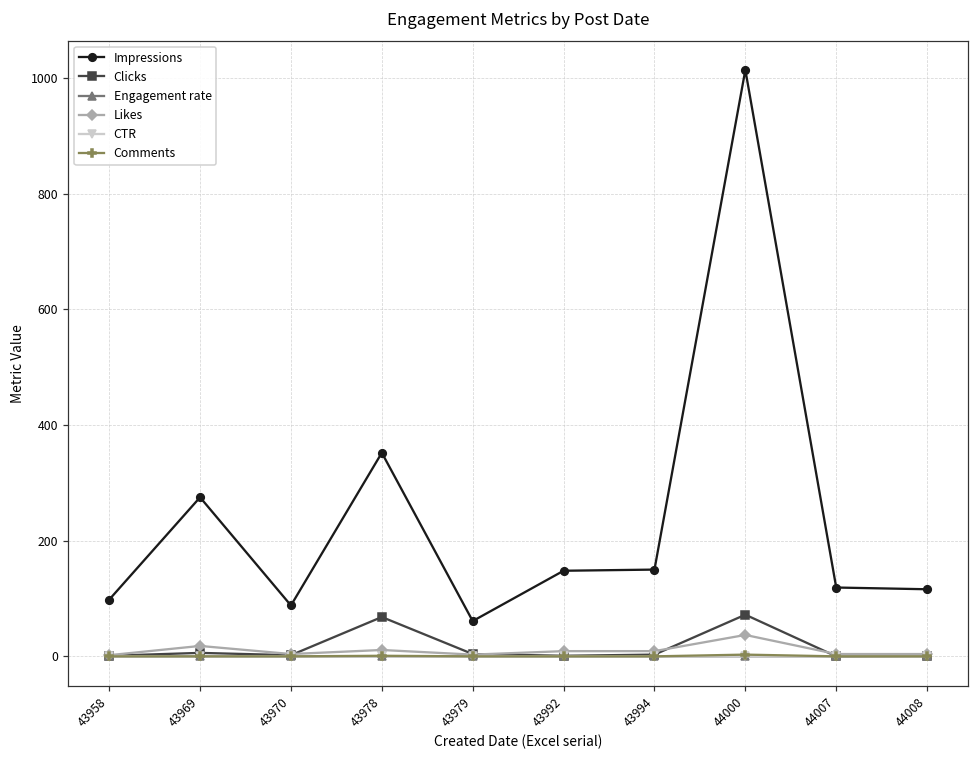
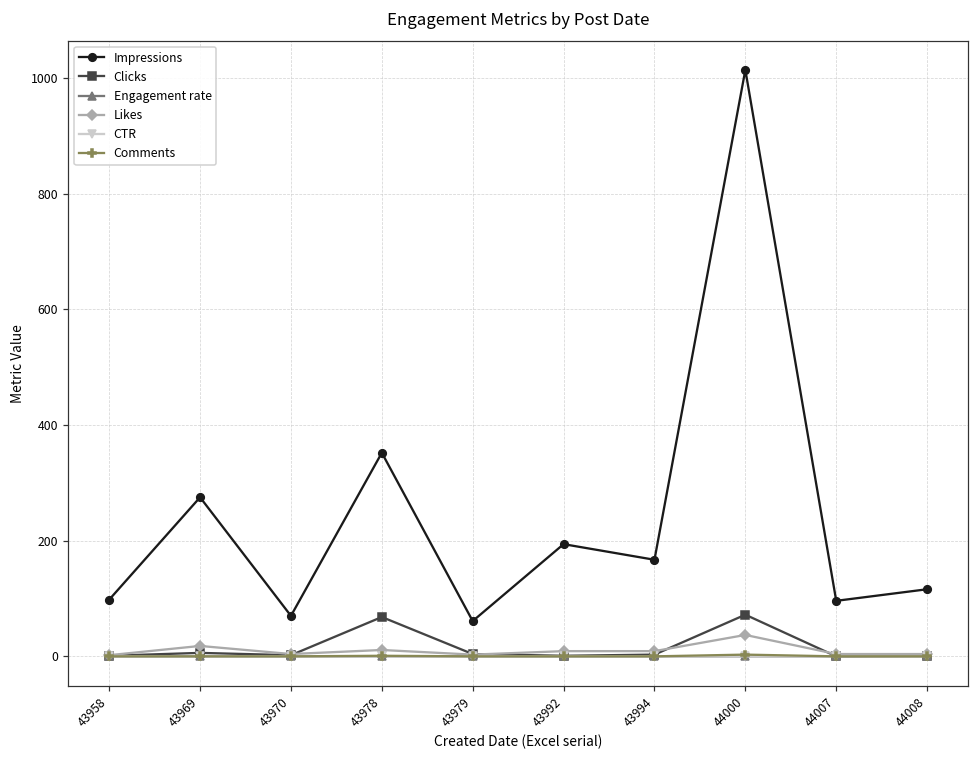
Impressions, 43970: 90 -> 70
Impressions, 43992: 150 -> 190
Impressions, 43994: 150 -> 170
Impressions, 44007: 120 -> 100
